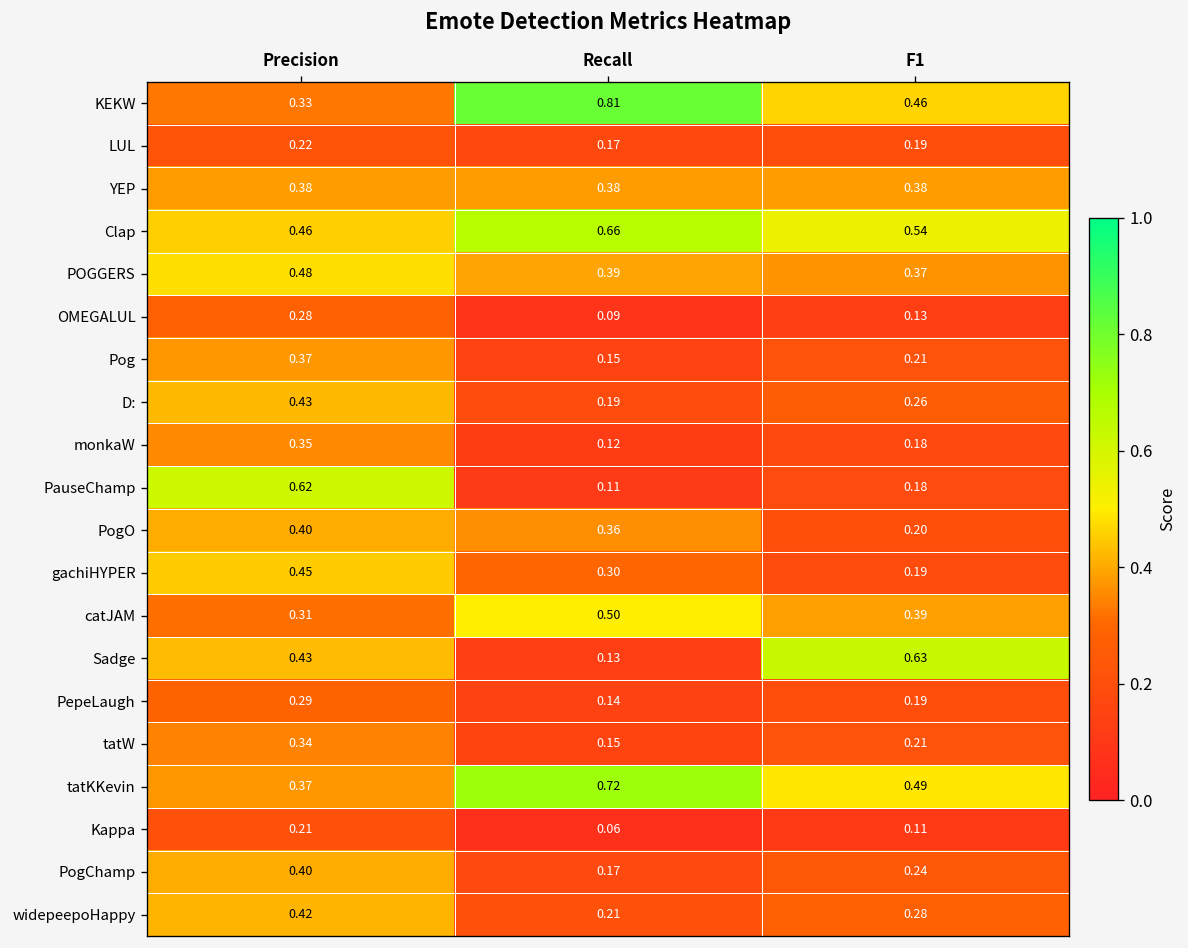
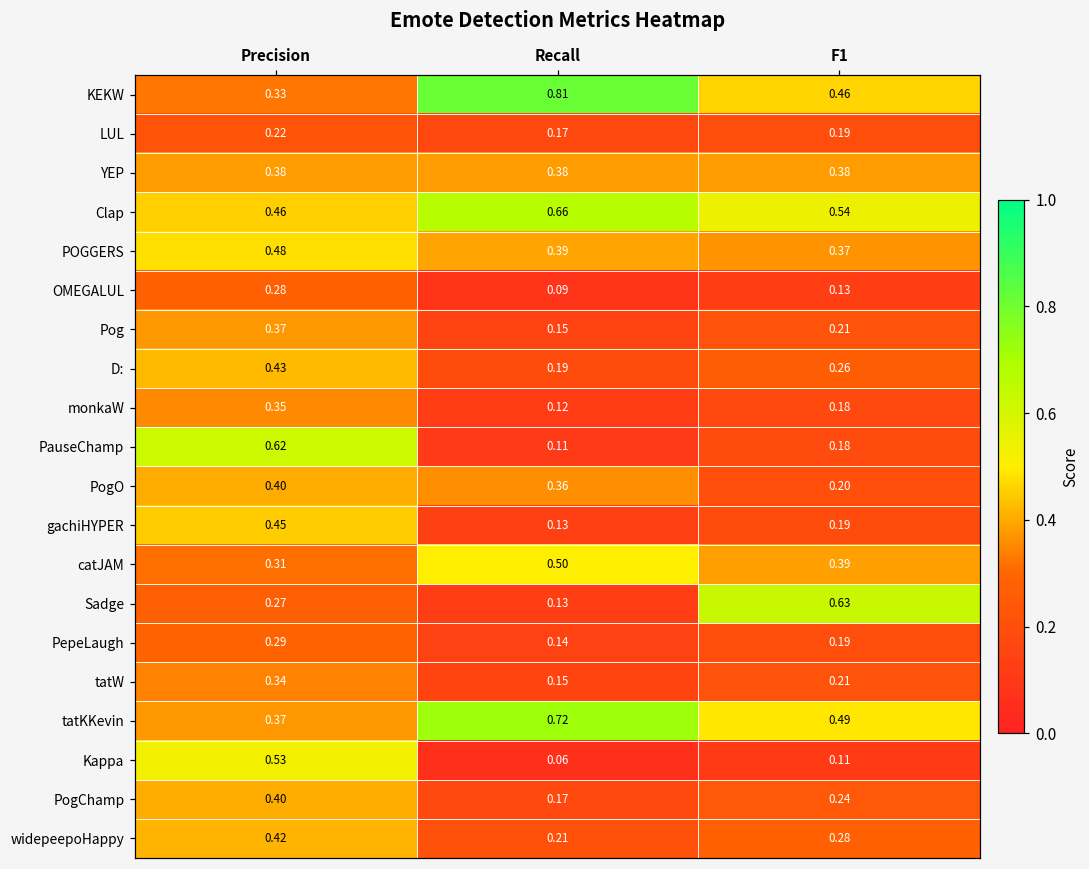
gachiHYPER, Recall: 0.30 -> 0.13
Sadge, Precision: 0.43 -> 0.27
Kappa, Precision: 0.21 -> 0.53
